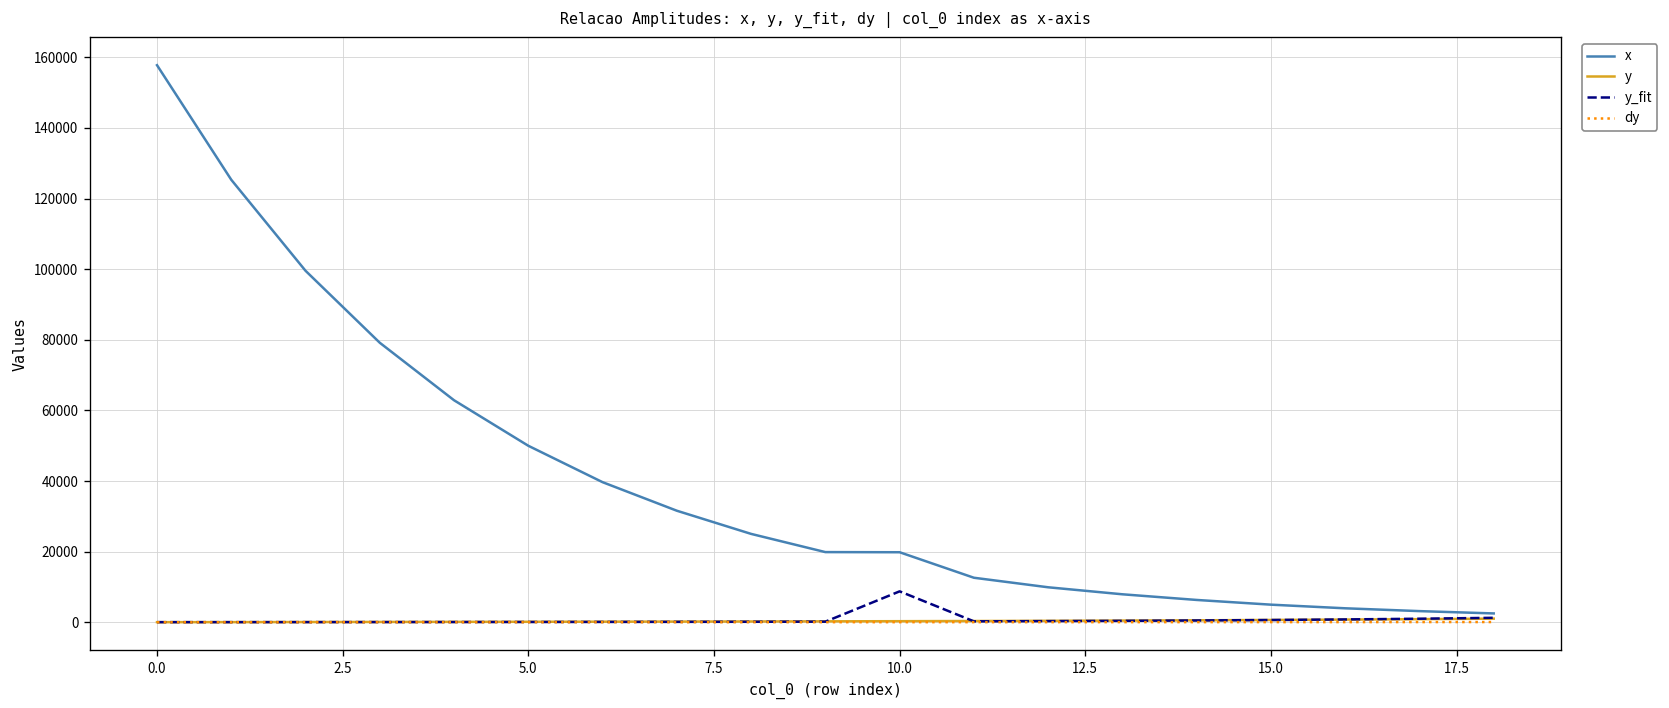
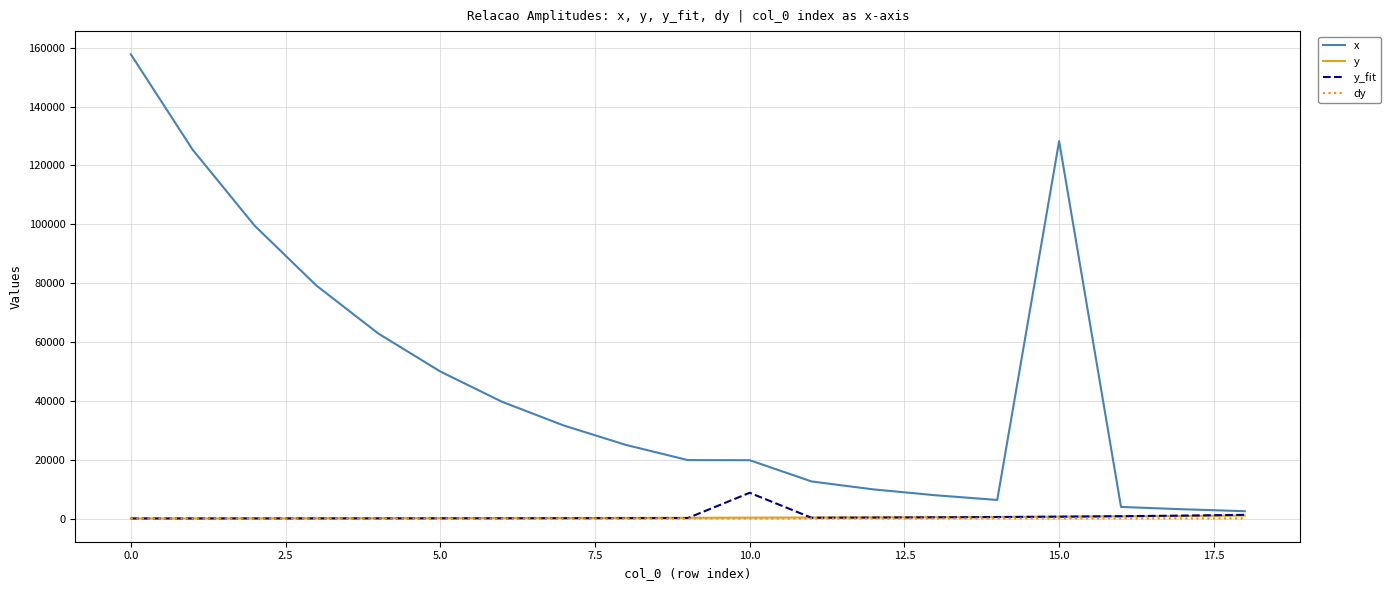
x, 15.0: 5000 -> 128000
